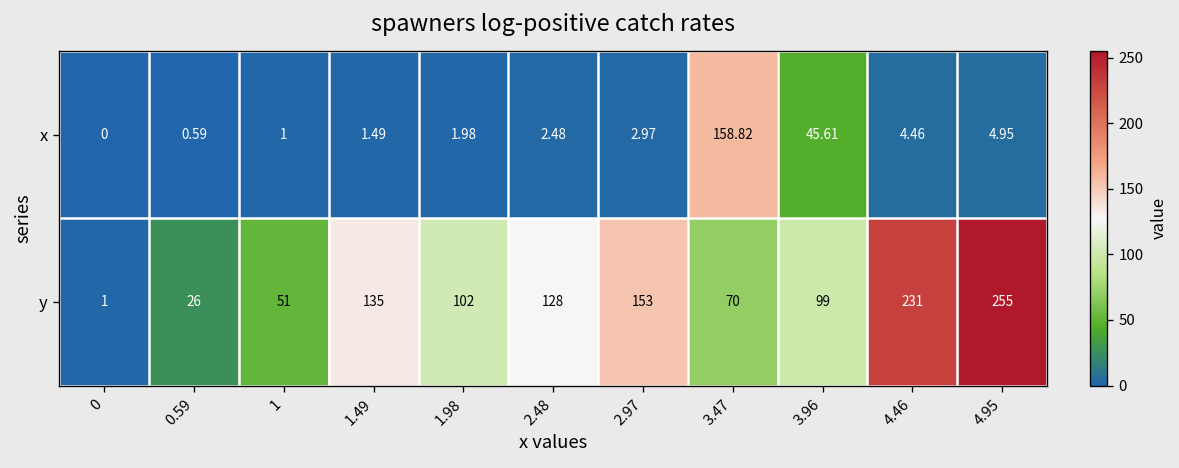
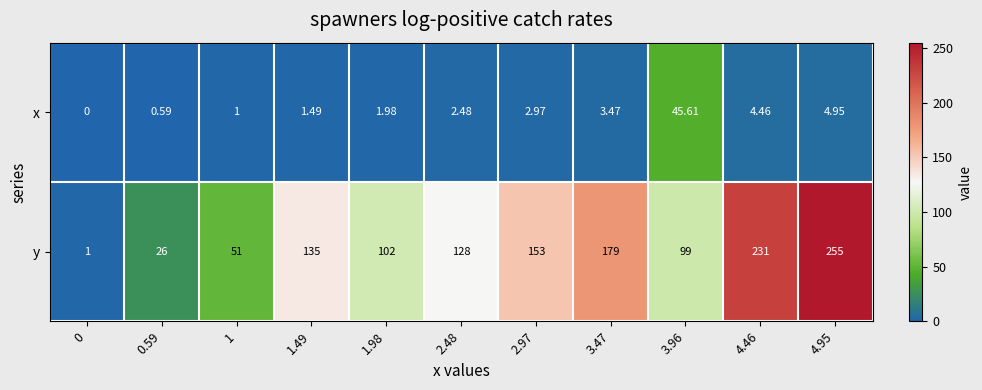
x, 3.47: 158.82 -> 3.47
y, 3.47: 70 -> 179
